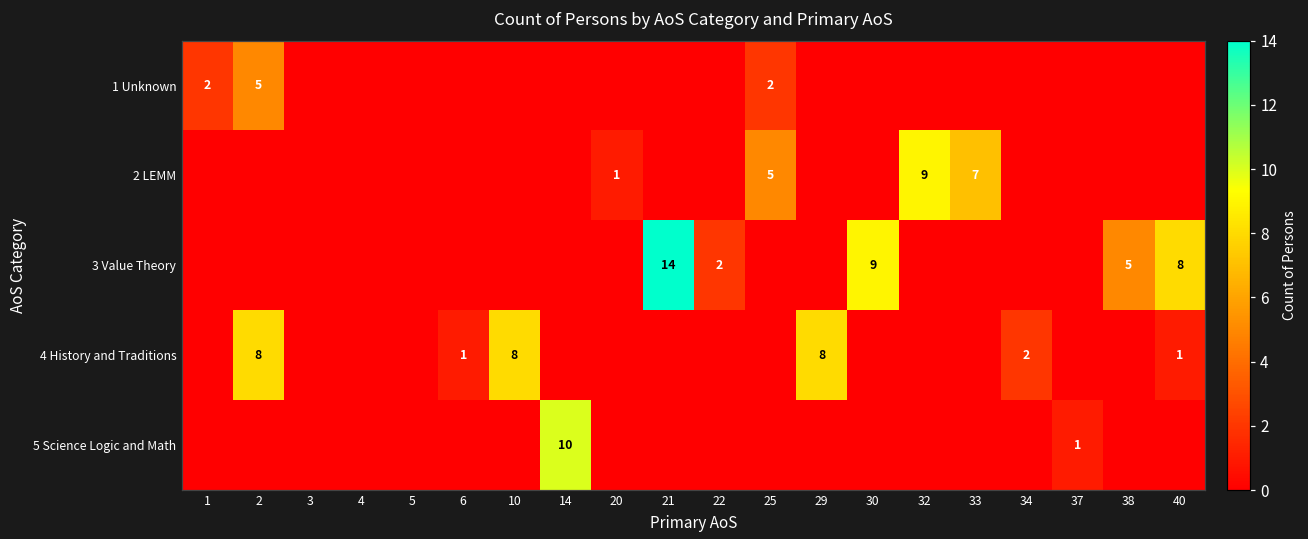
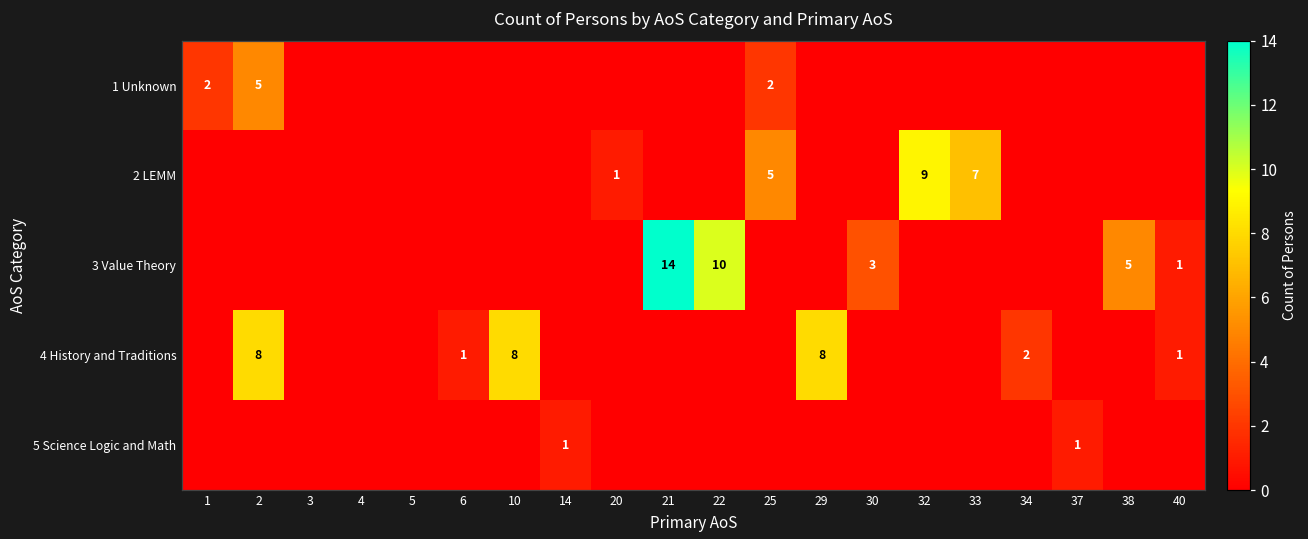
3 Value Theory, 22: 2 -> 10
3 Value Theory, 30: 9 -> 3
3 Value Theory, 40: 8 -> 1
5 Science Logic and Math, 14: 10 -> 1
